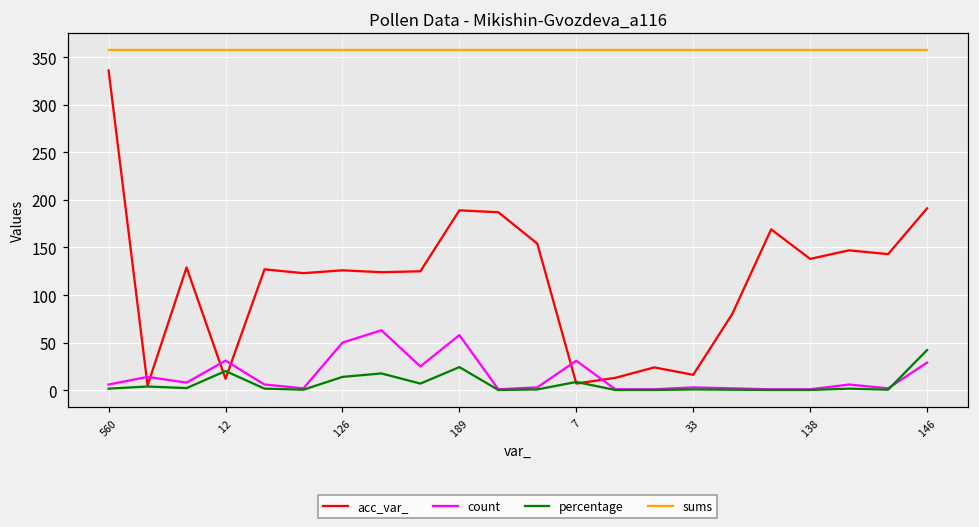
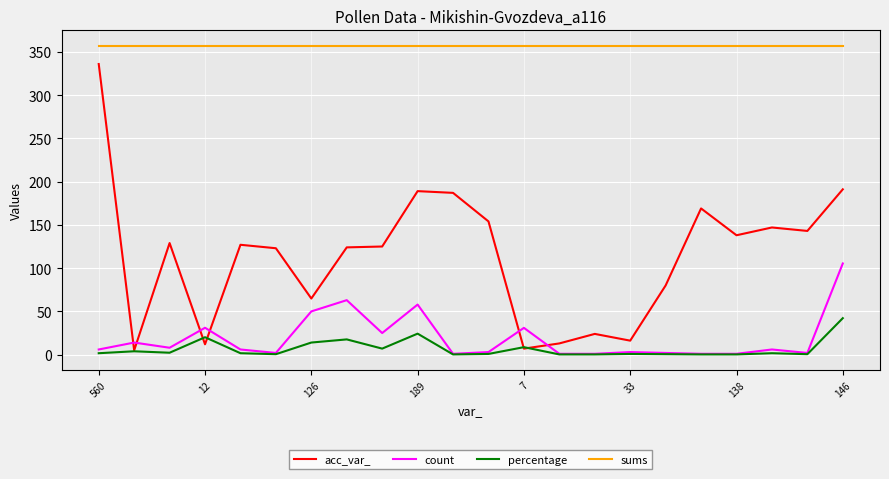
acc_var_, 126: 130 -> 60
count, 146: 30 -> 110
